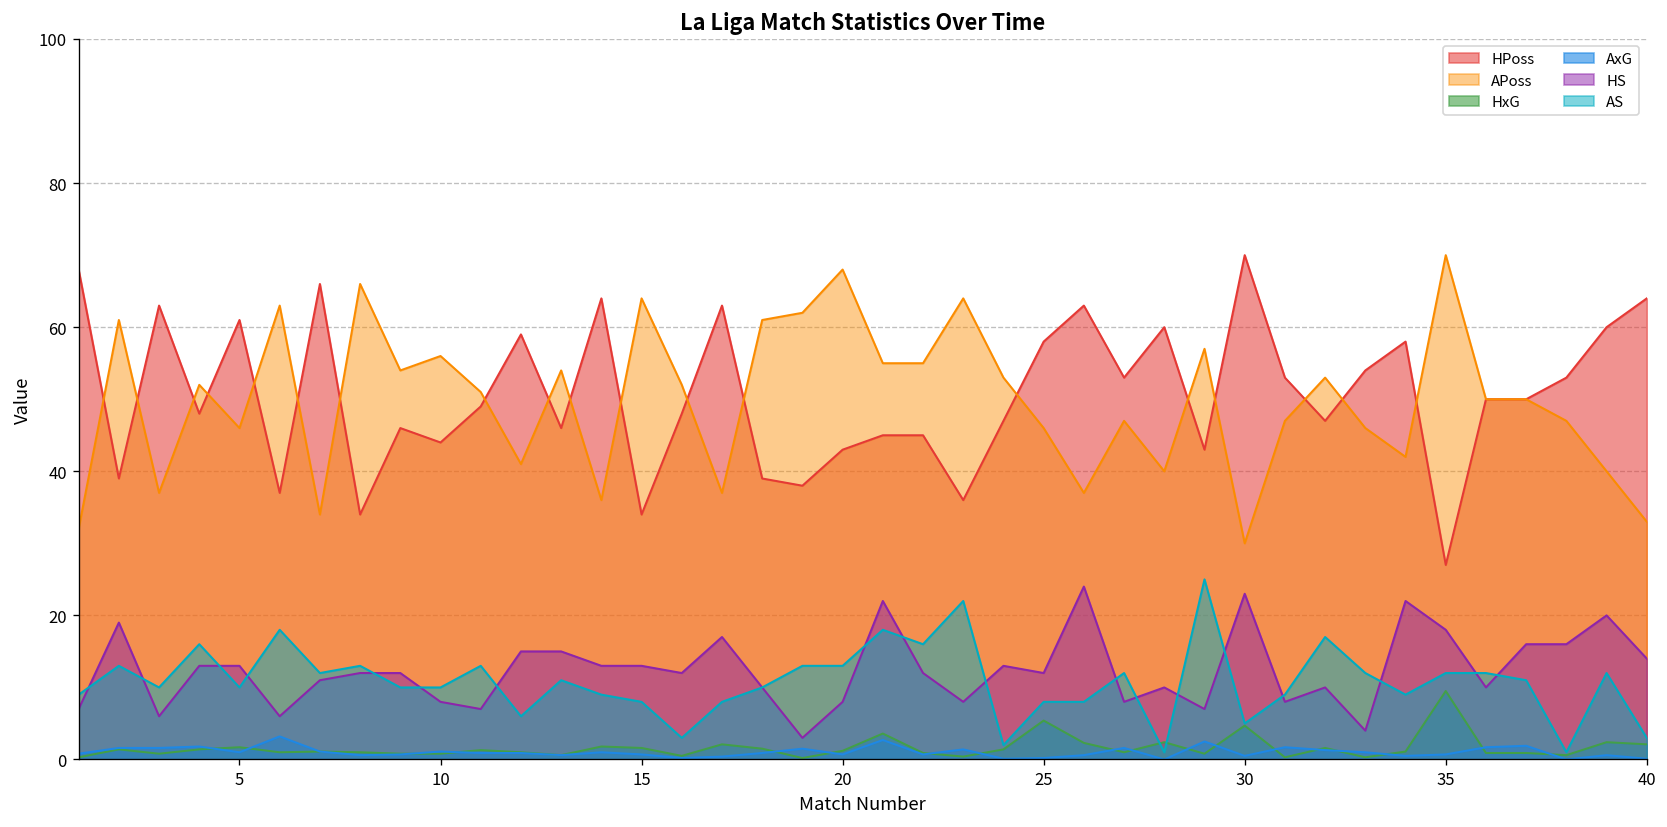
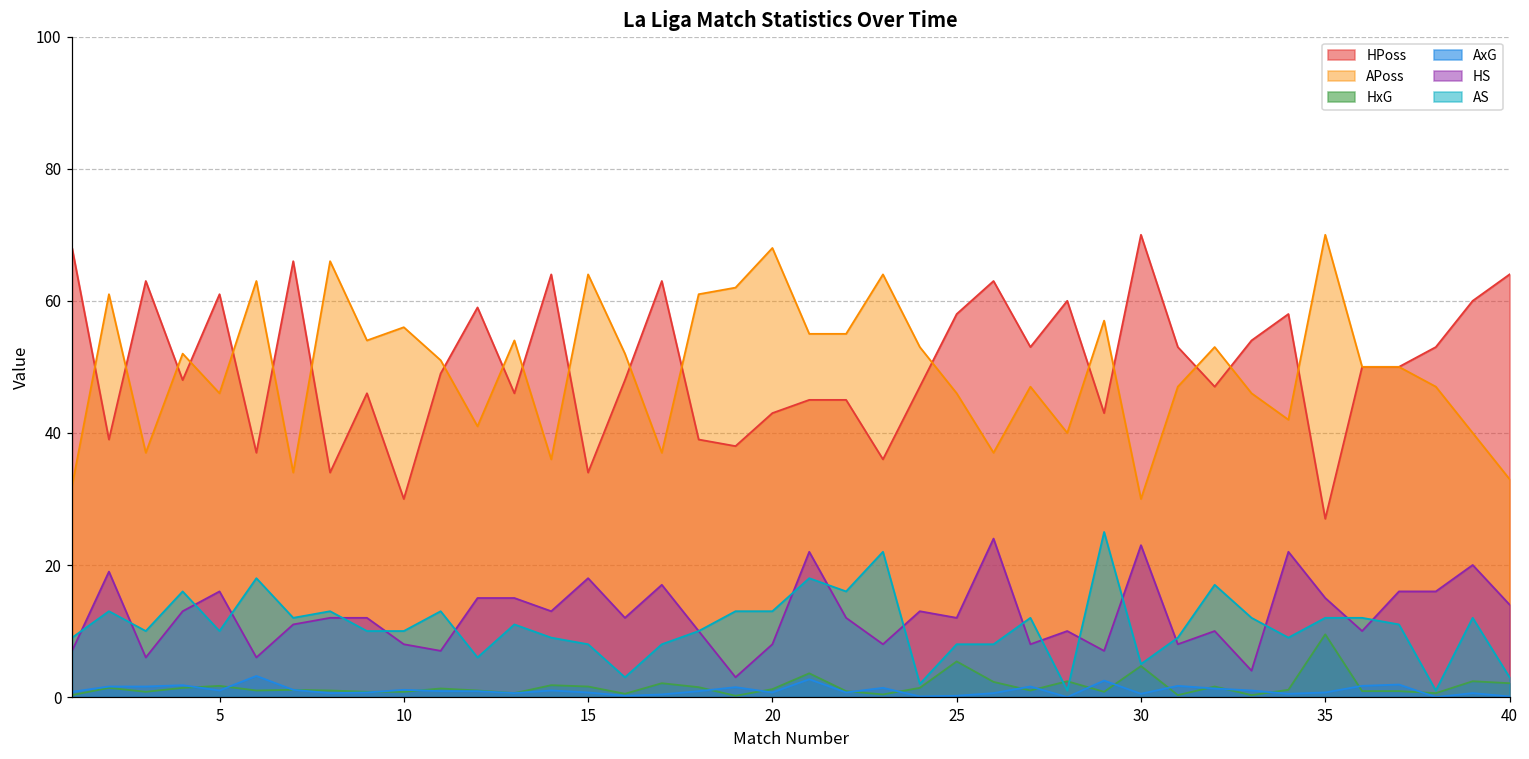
HS, 5: 13 -> 16
HPoss, 10: 44 -> 30
HS, 15: 13 -> 18
HS, 35: 18 -> 15
